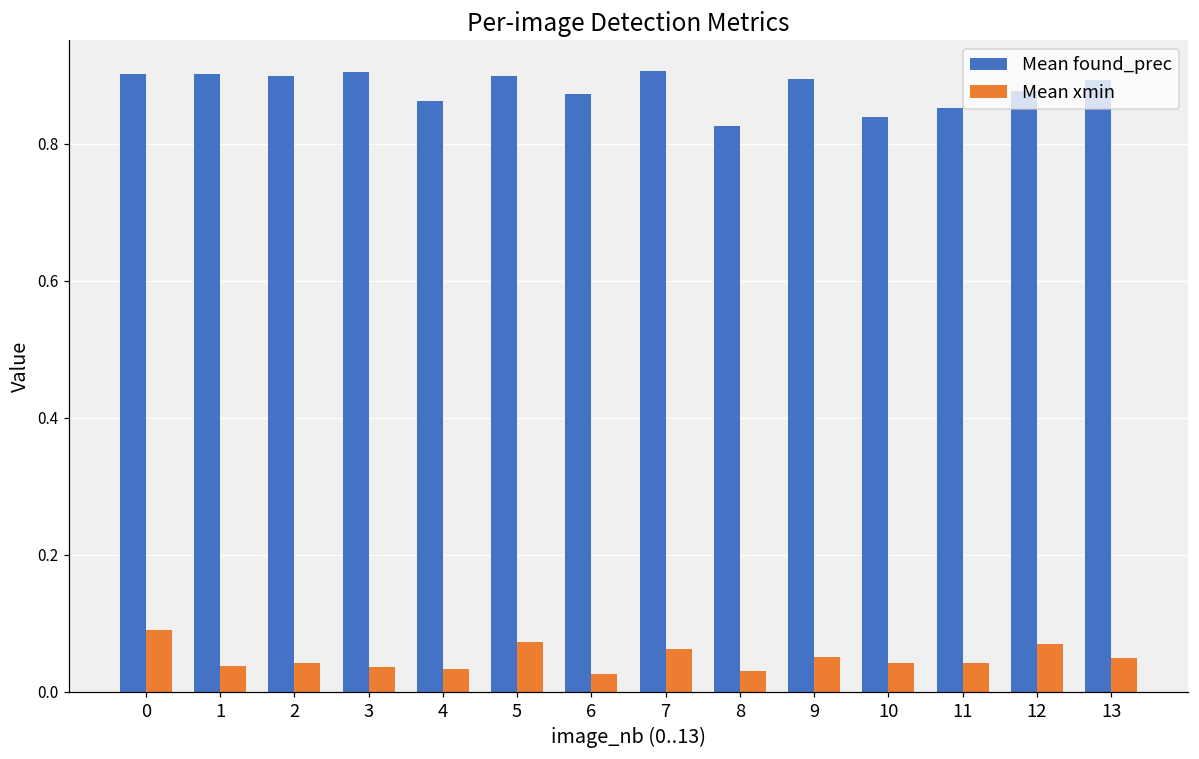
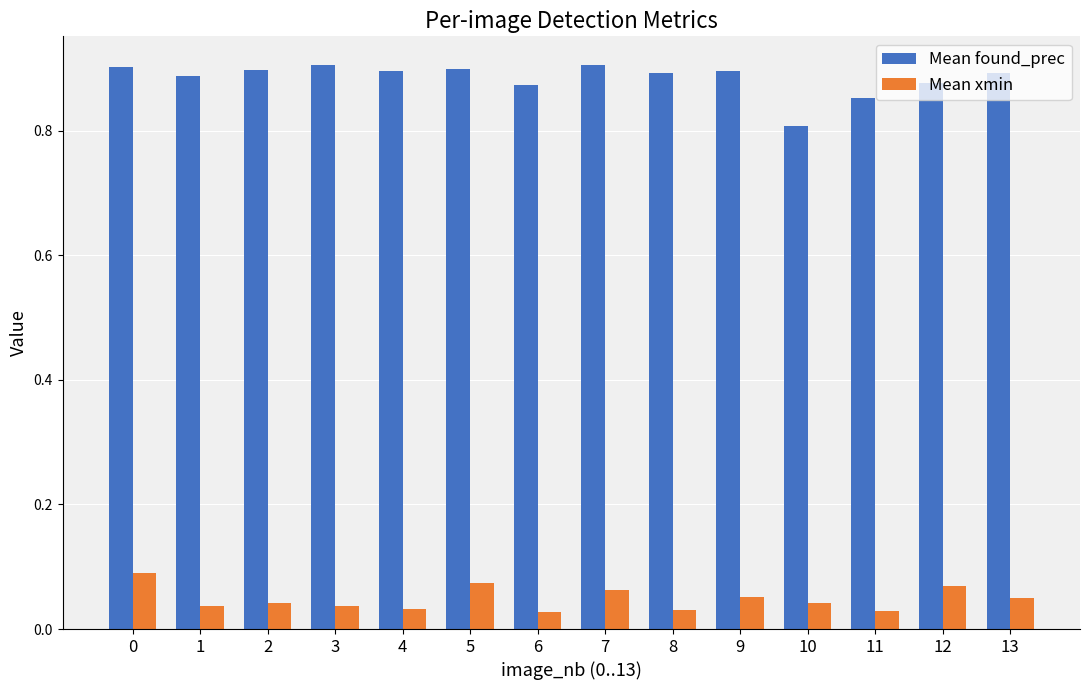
Mean found_prec, 1: 0.90 -> 0.89
Mean found_prec, 4: 0.86 -> 0.90
Mean found_prec, 8: 0.83 -> 0.89
Mean found_prec, 10: 0.84 -> 0.81
Mean xmin, 11: 0.04 -> 0.03
